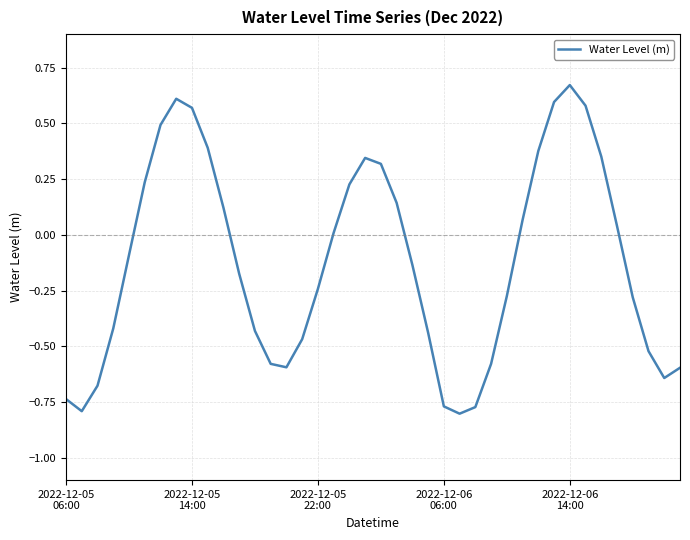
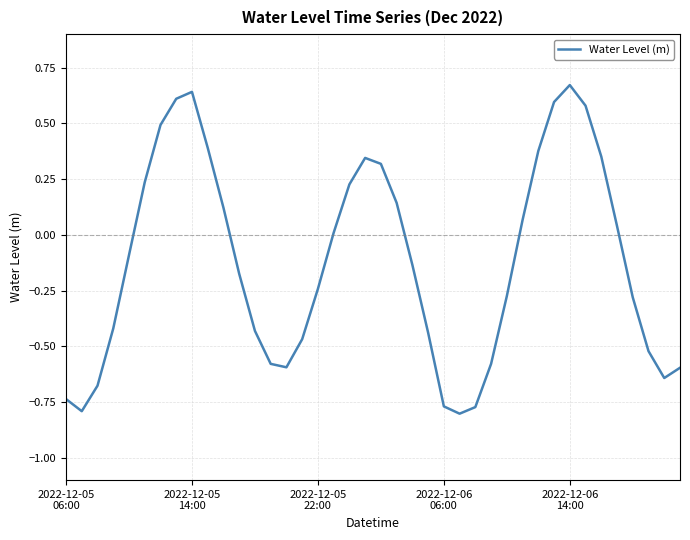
2022-12-05 14:00: 0.57 -> 0.64
